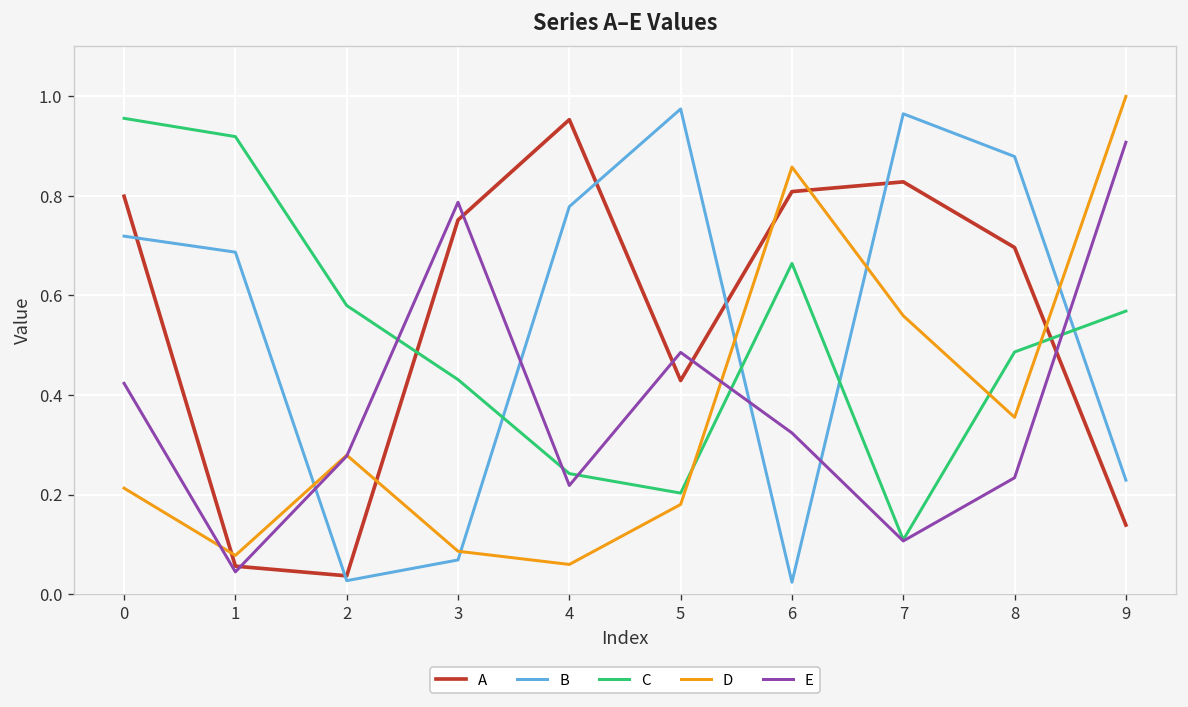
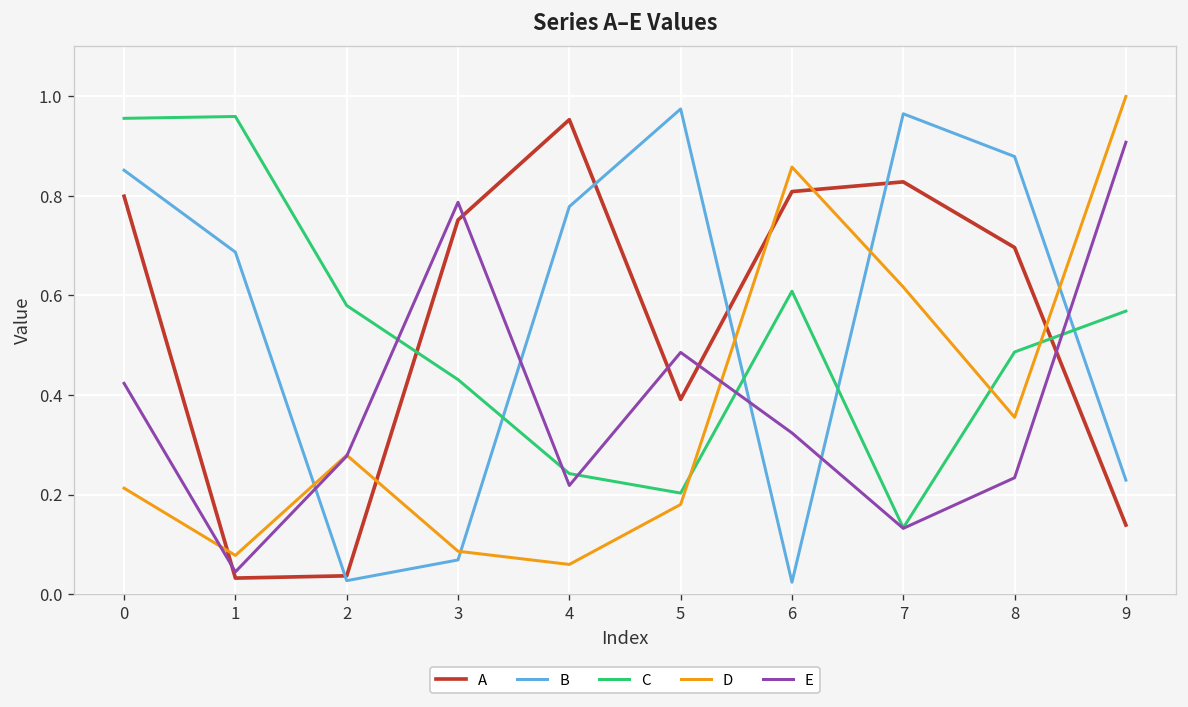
B, 0: 0.72 -> 0.85
A, 1: 0.06 -> 0.03
C, 1: 0.92 -> 0.96
A, 5: 0.43 -> 0.39
C, 6: 0.66 -> 0.61
C, 7: 0.11 -> 0.13
D, 7: 0.56 -> 0.62
E, 7: 0.11 -> 0.13
